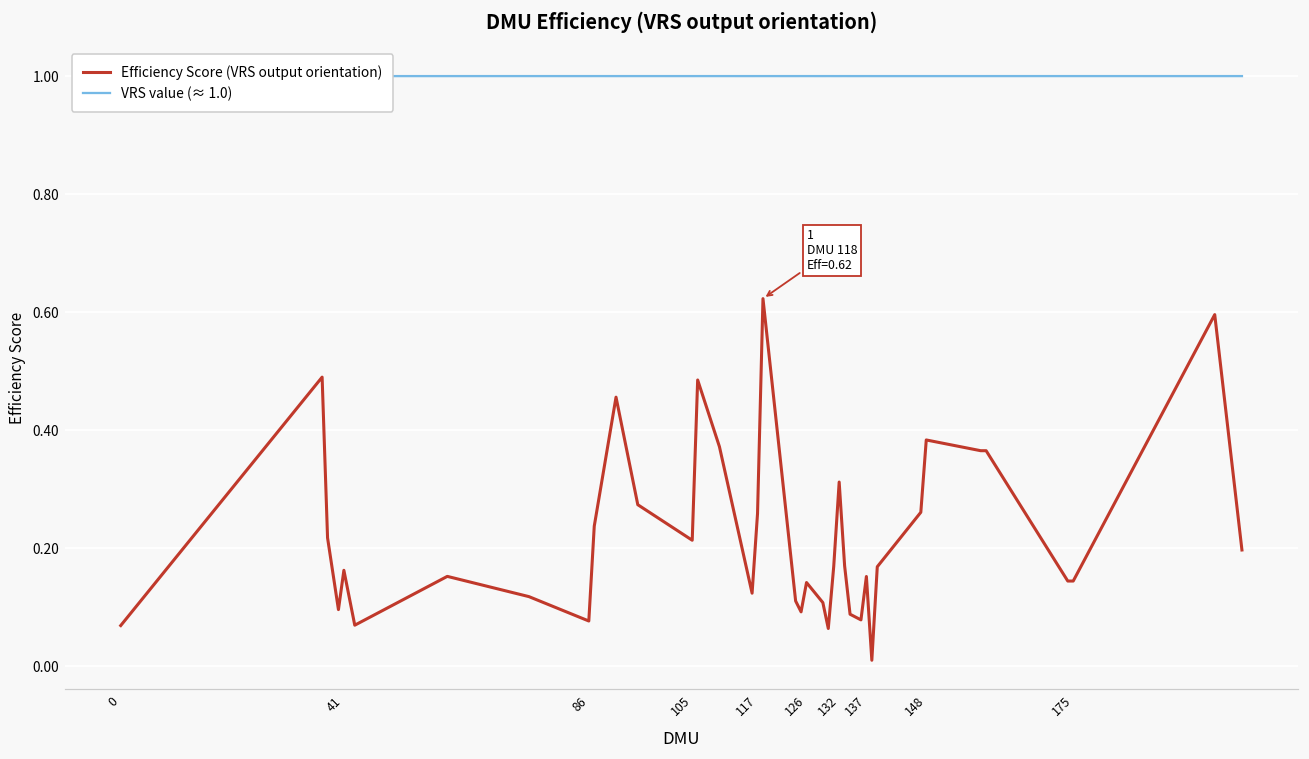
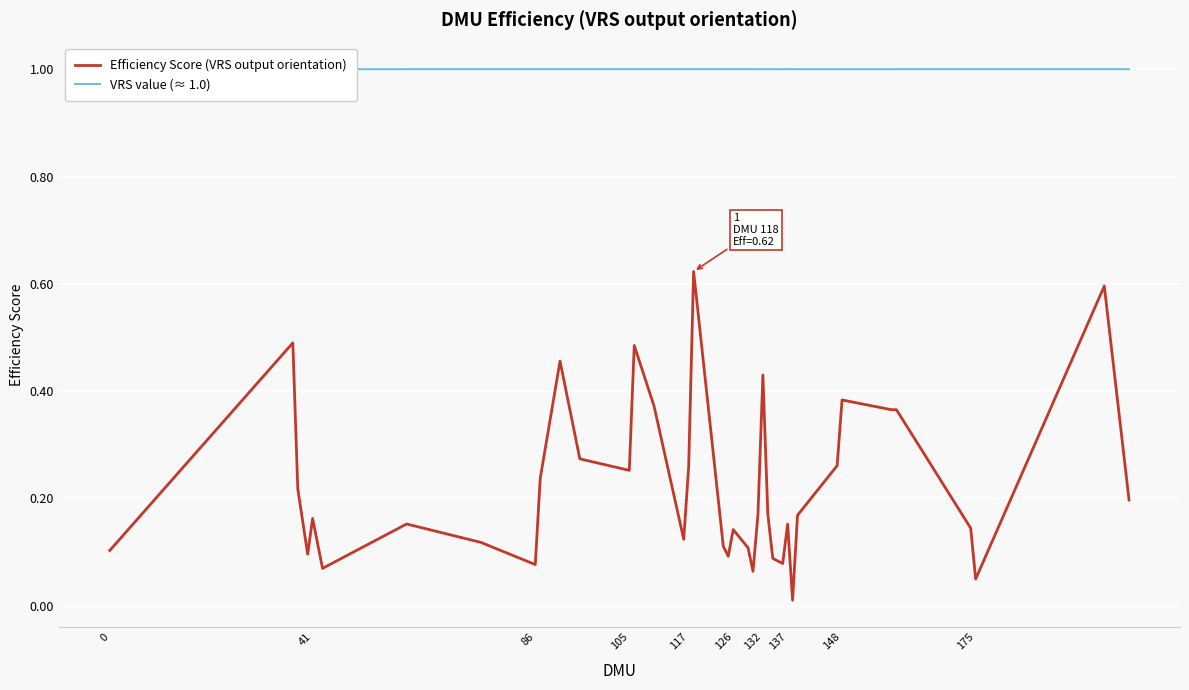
Efficiency Score (VRS output orientation), 0: 0.07 -> 0.10
Efficiency Score (VRS output orientation), 105: 0.21 -> 0.25
Efficiency Score (VRS output orientation), 132: 0.31 -> 0.43
Efficiency Score (VRS output orientation), 175: 0.14 -> 0.05
